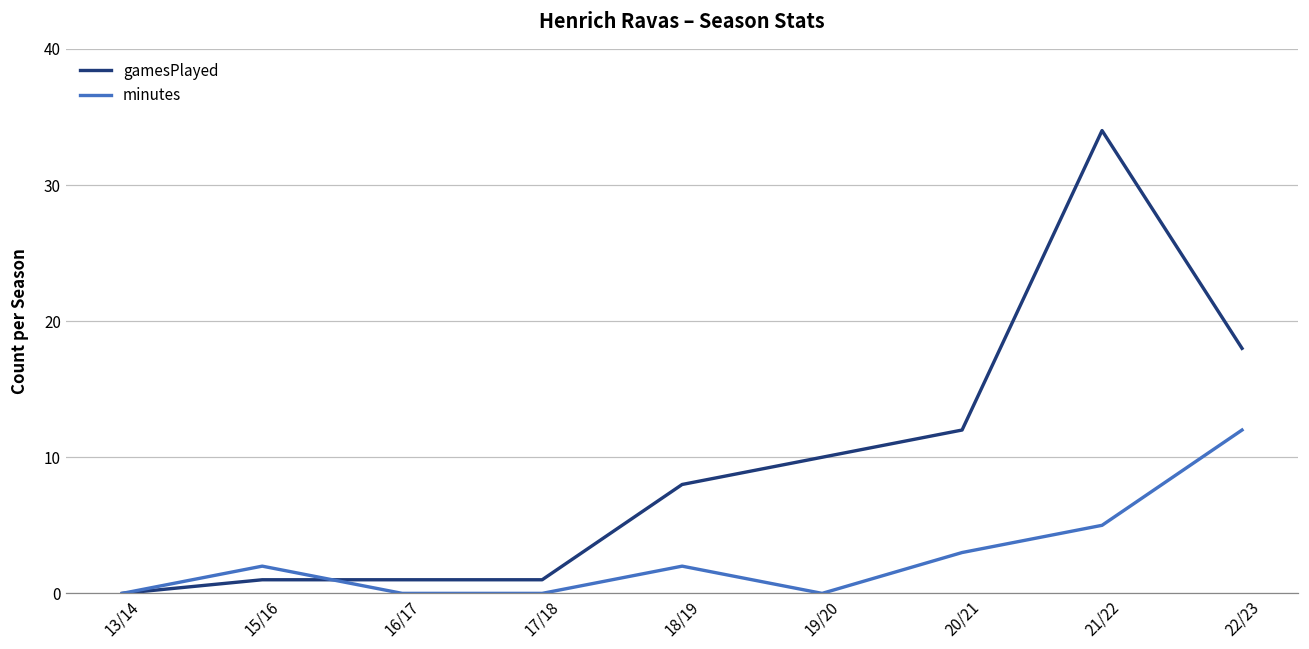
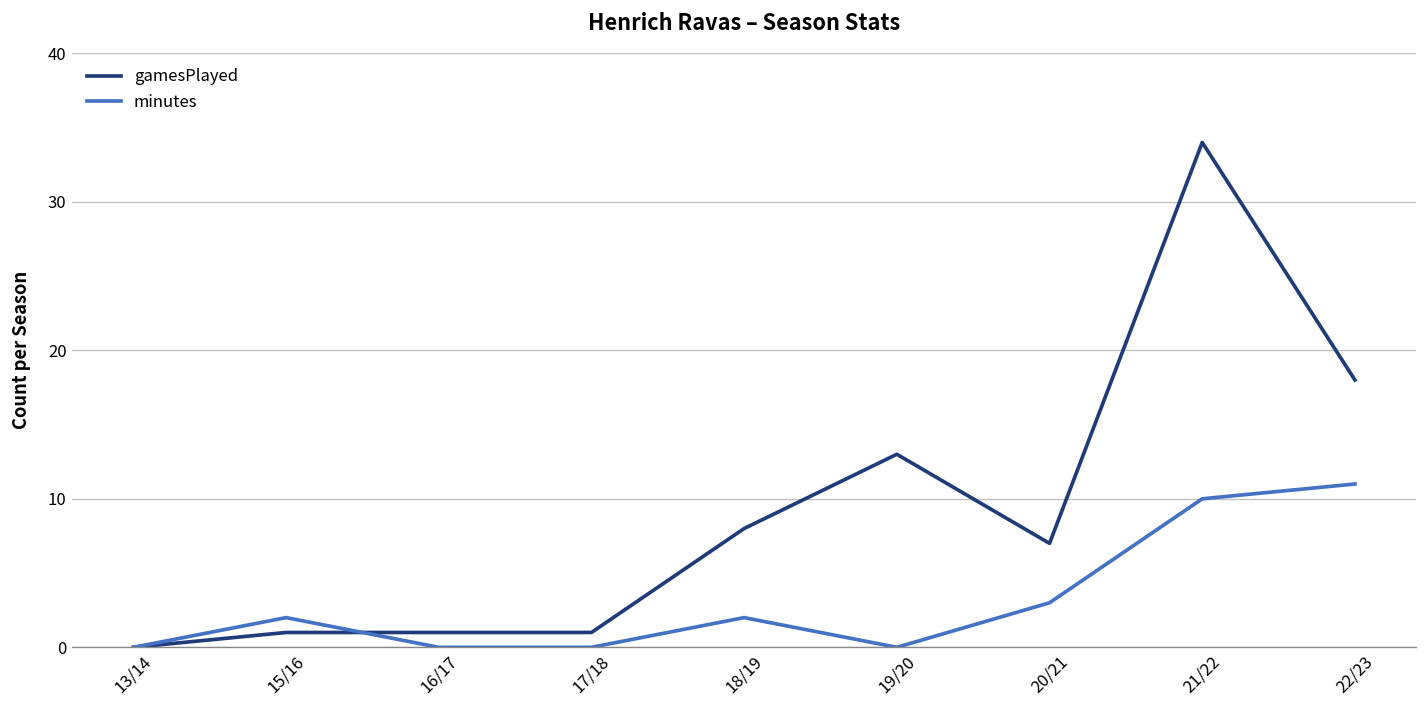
gamesPlayed, 19/20: 10 -> 13
gamesPlayed, 20/21: 12 -> 7
minutes, 21/22: 5 -> 10
minutes, 22/23: 12 -> 11
